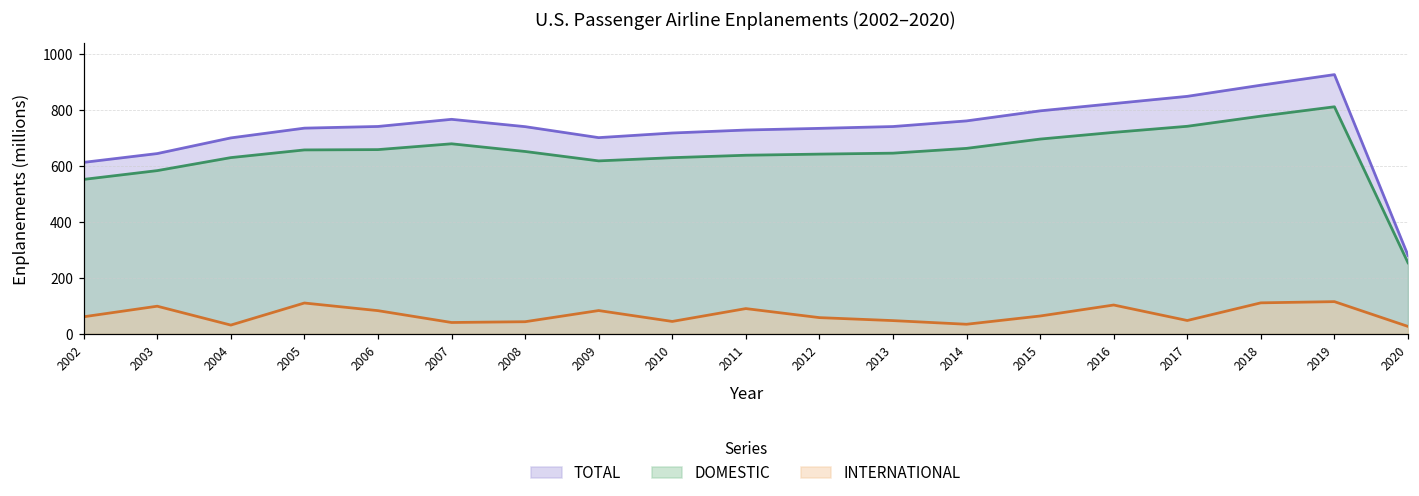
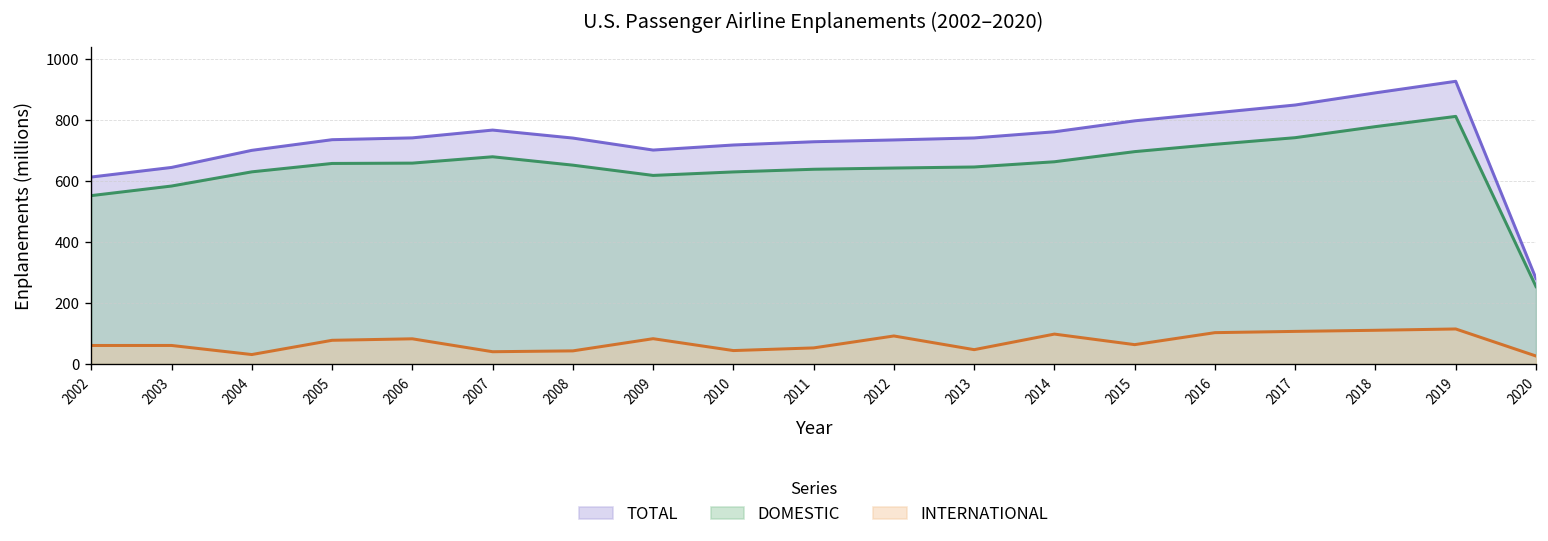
INTERNATIONAL, 2003: 100 -> 60
INTERNATIONAL, 2005: 110 -> 80
INTERNATIONAL, 2011: 90 -> 50
INTERNATIONAL, 2012: 60 -> 90
INTERNATIONAL, 2014: 30 -> 100
INTERNATIONAL, 2017: 50 -> 110
